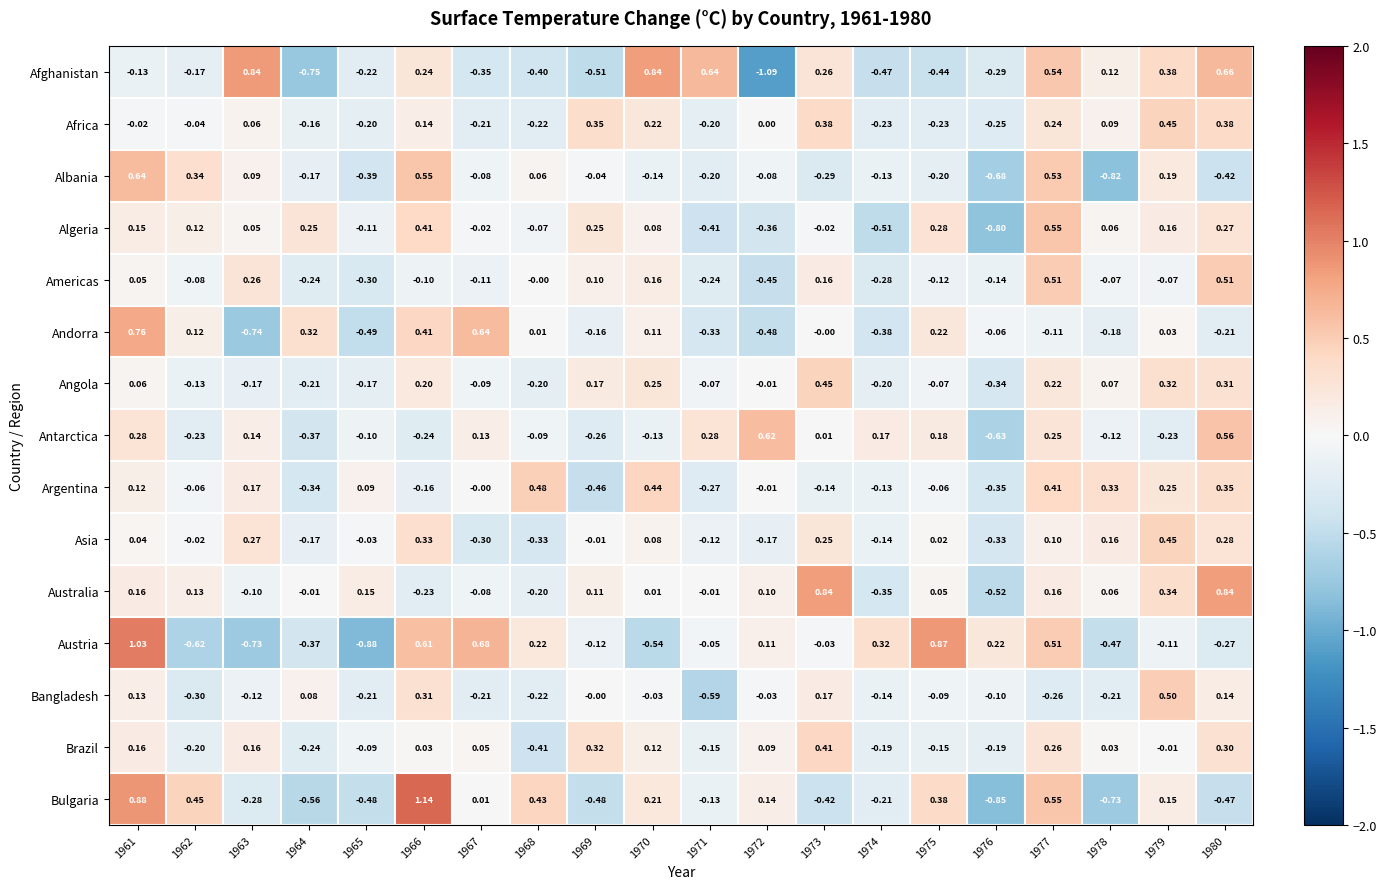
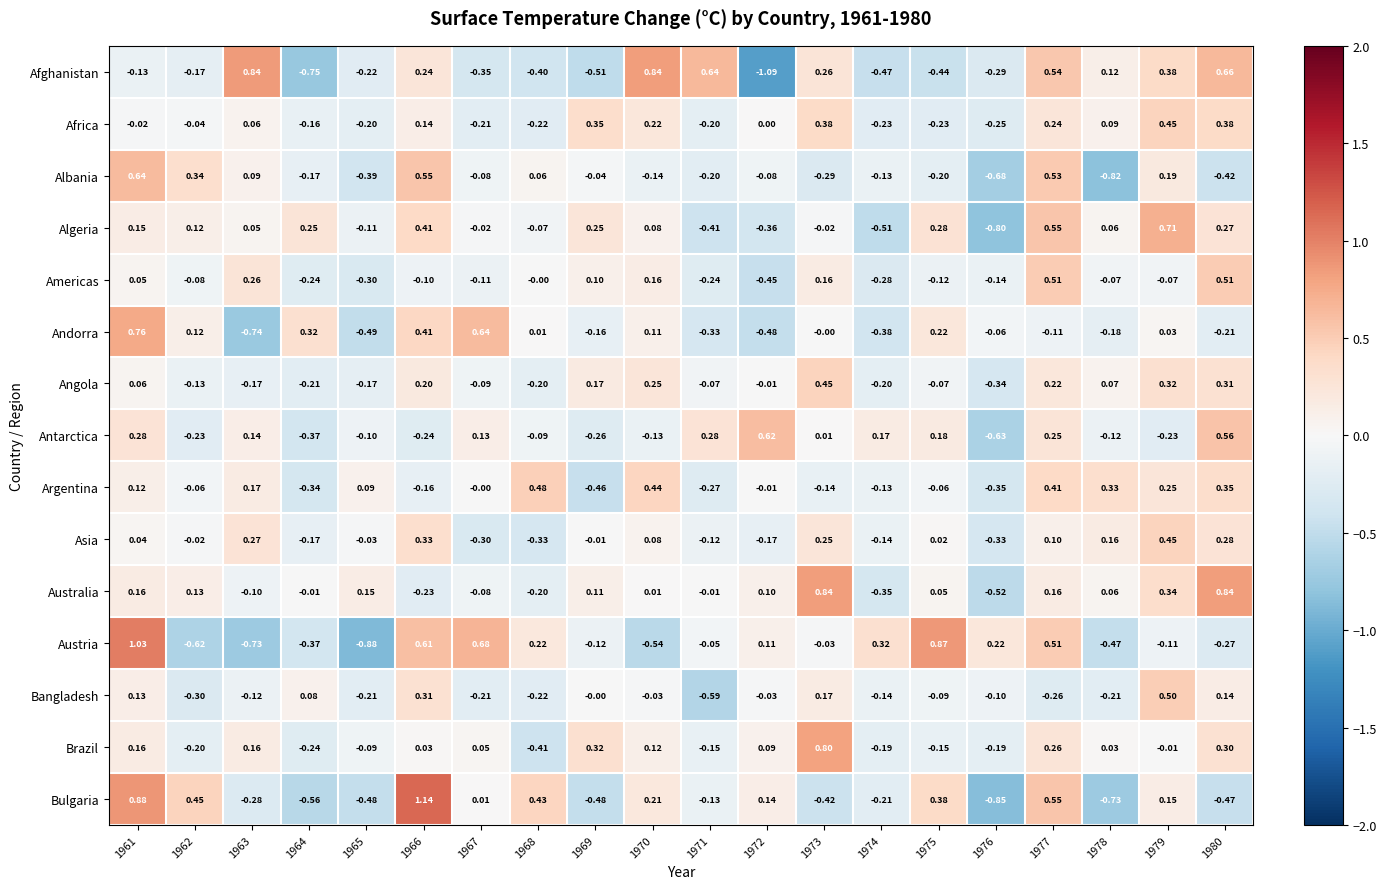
Algeria, 1979: 0.16 -> 0.71
Brazil, 1973: 0.41 -> 0.80
